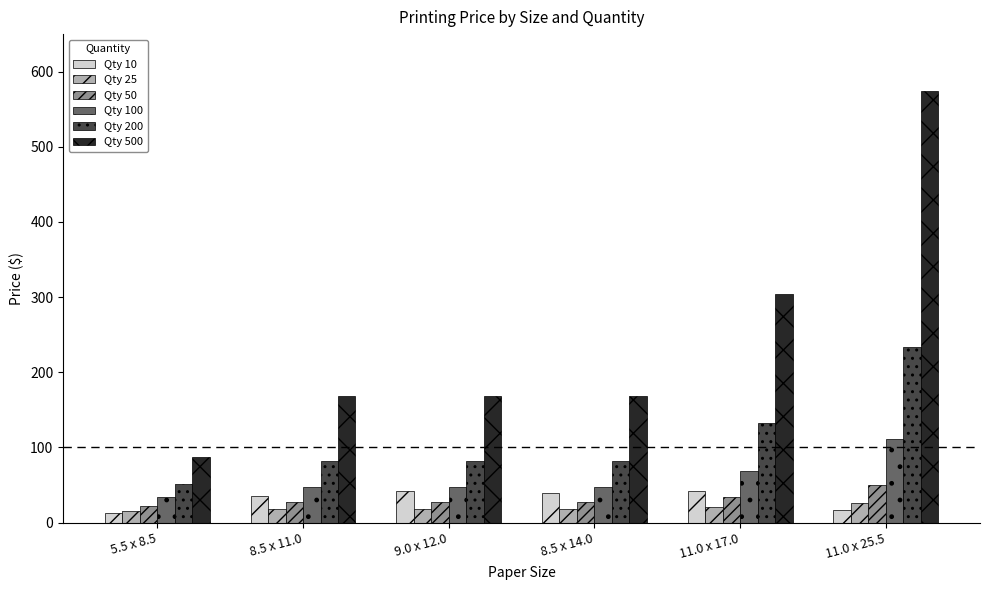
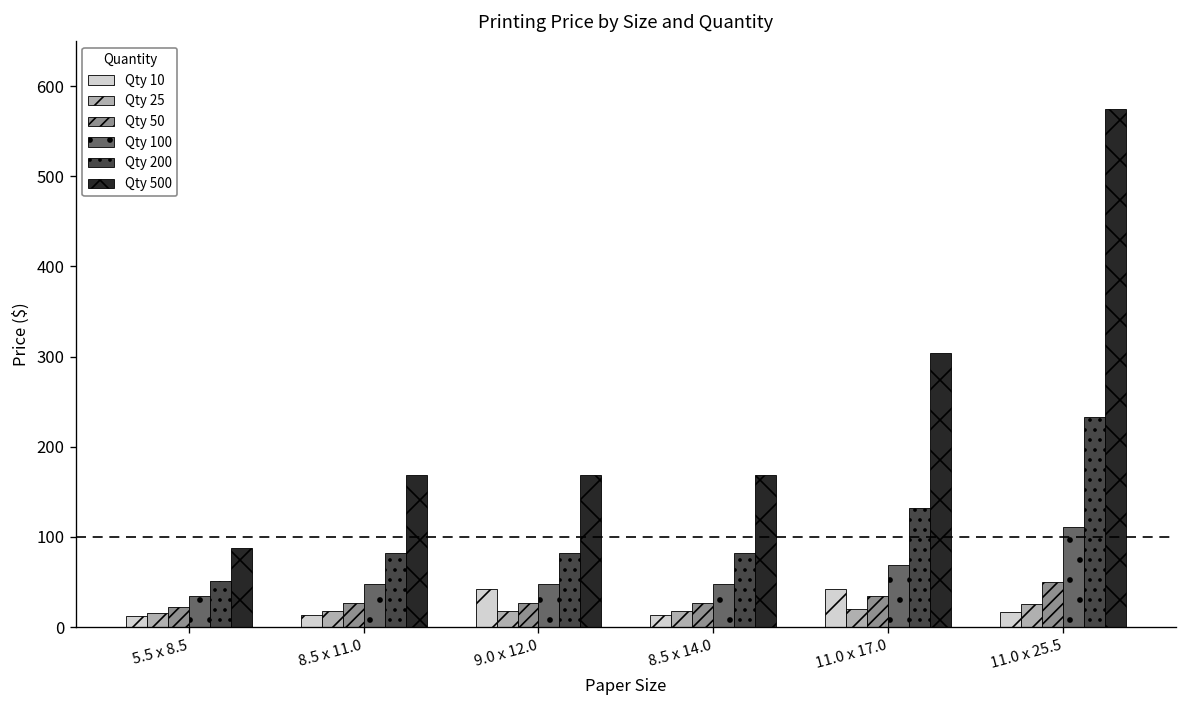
Qty 10, 8.5 x 11.0: 40 -> 10
Qty 10, 8.5 x 14.0: 40 -> 10
